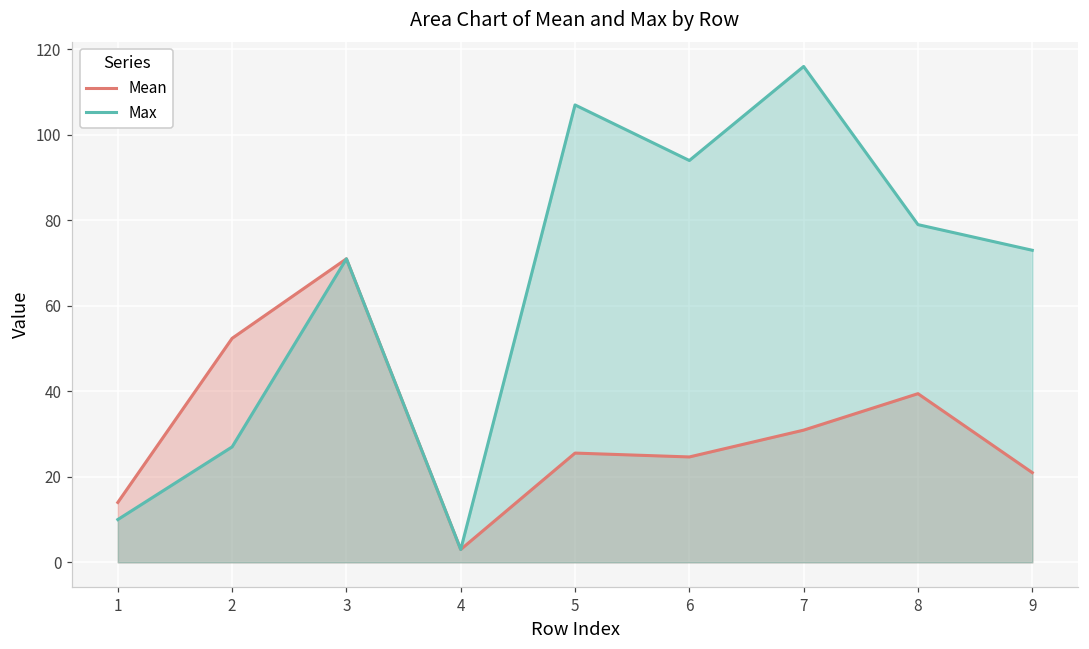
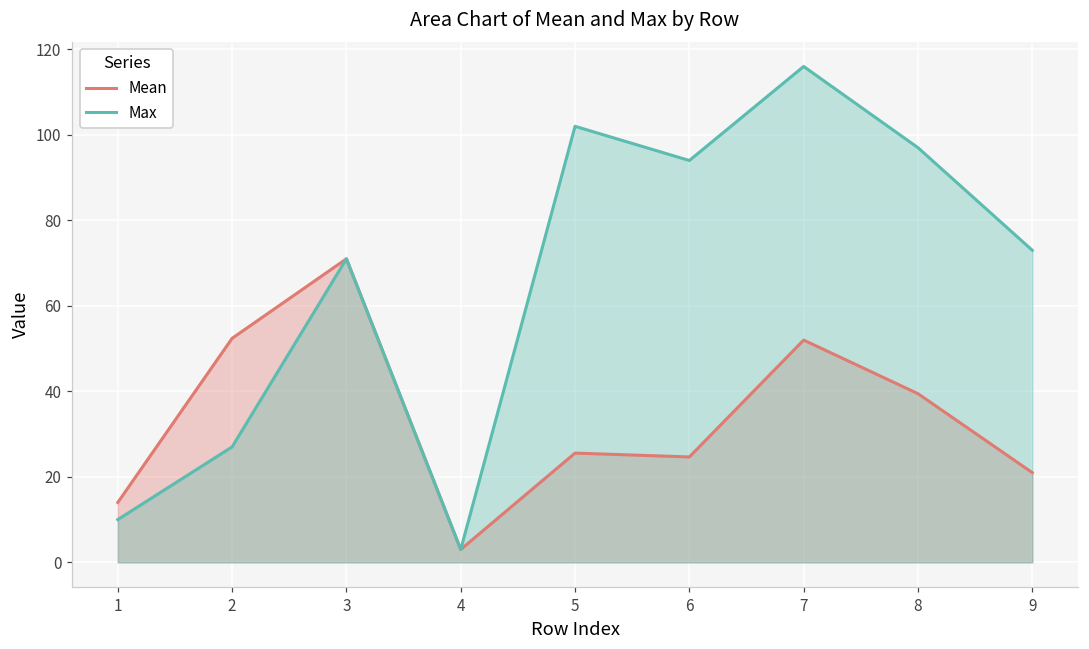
Max, 5: 107 -> 102
Mean, 7: 31 -> 52
Max, 8: 79 -> 97
